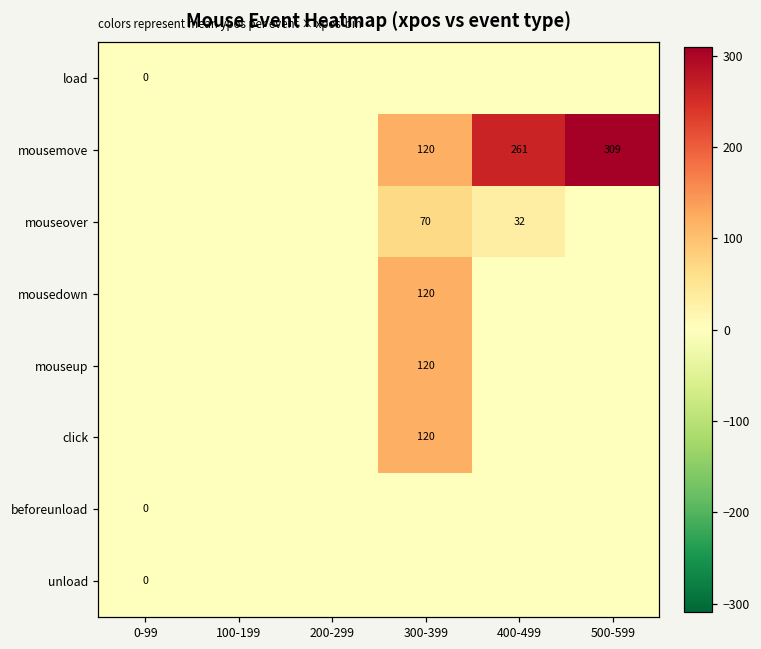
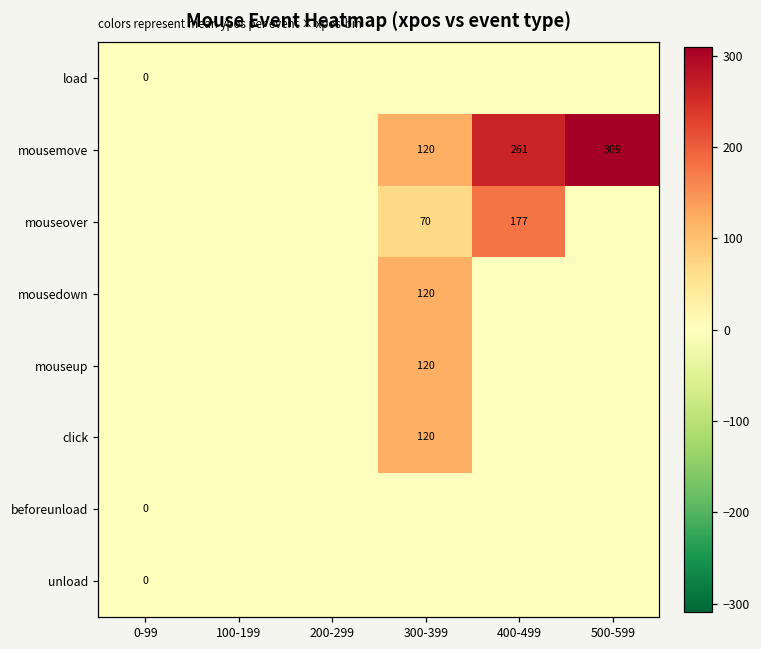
mouseover, 400-499: 32 -> 177
